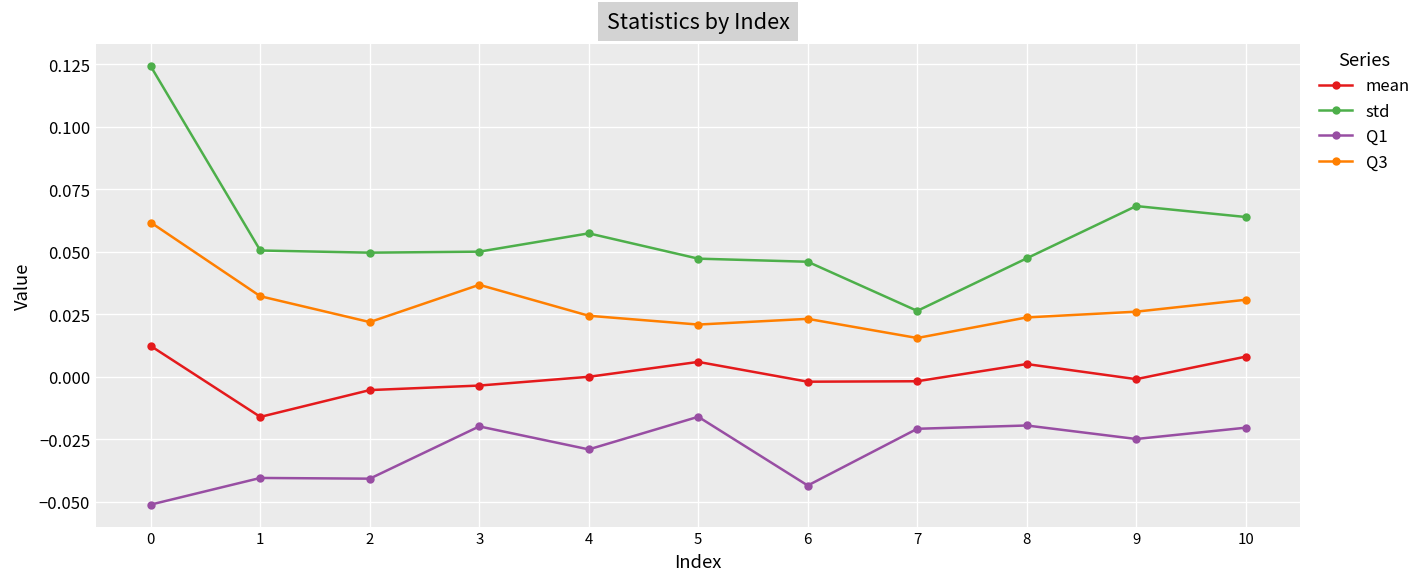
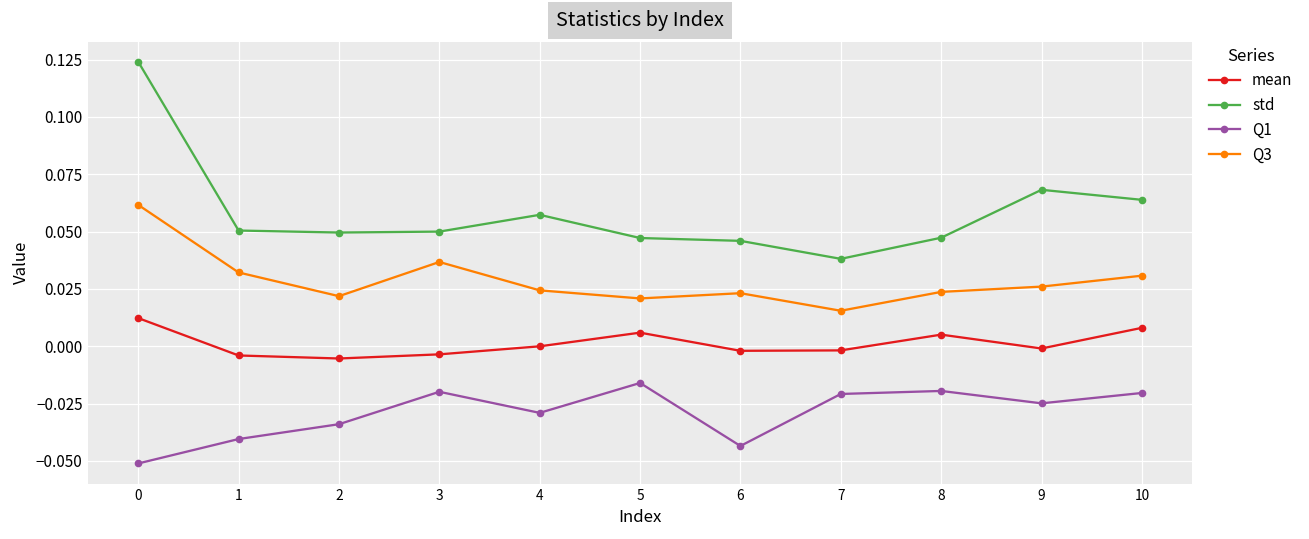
mean, 1: -0.016 -> -0.004
Q1, 2: -0.041 -> -0.034
std, 7: 0.026 -> 0.038
